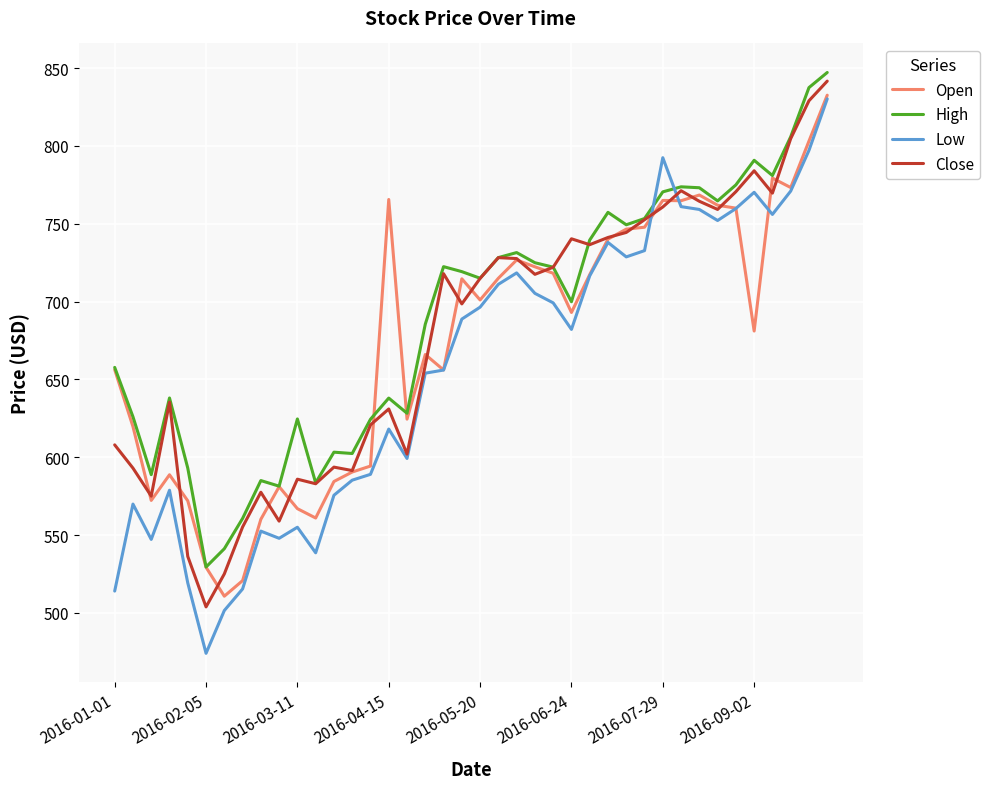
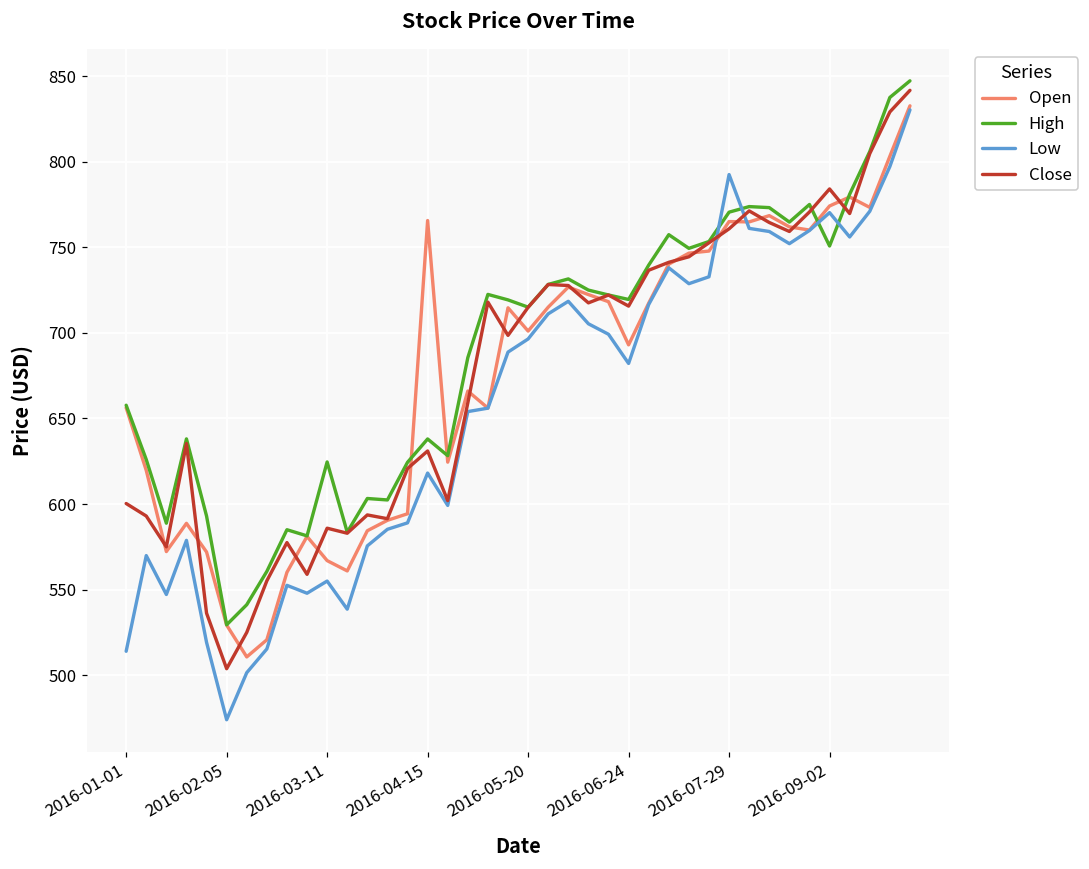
Close, 2016-01-01: 608 -> 600
High, 2016-06-24: 700 -> 720
Close, 2016-06-24: 740 -> 716
Open, 2016-09-02: 681 -> 774
High, 2016-09-02: 791 -> 751
